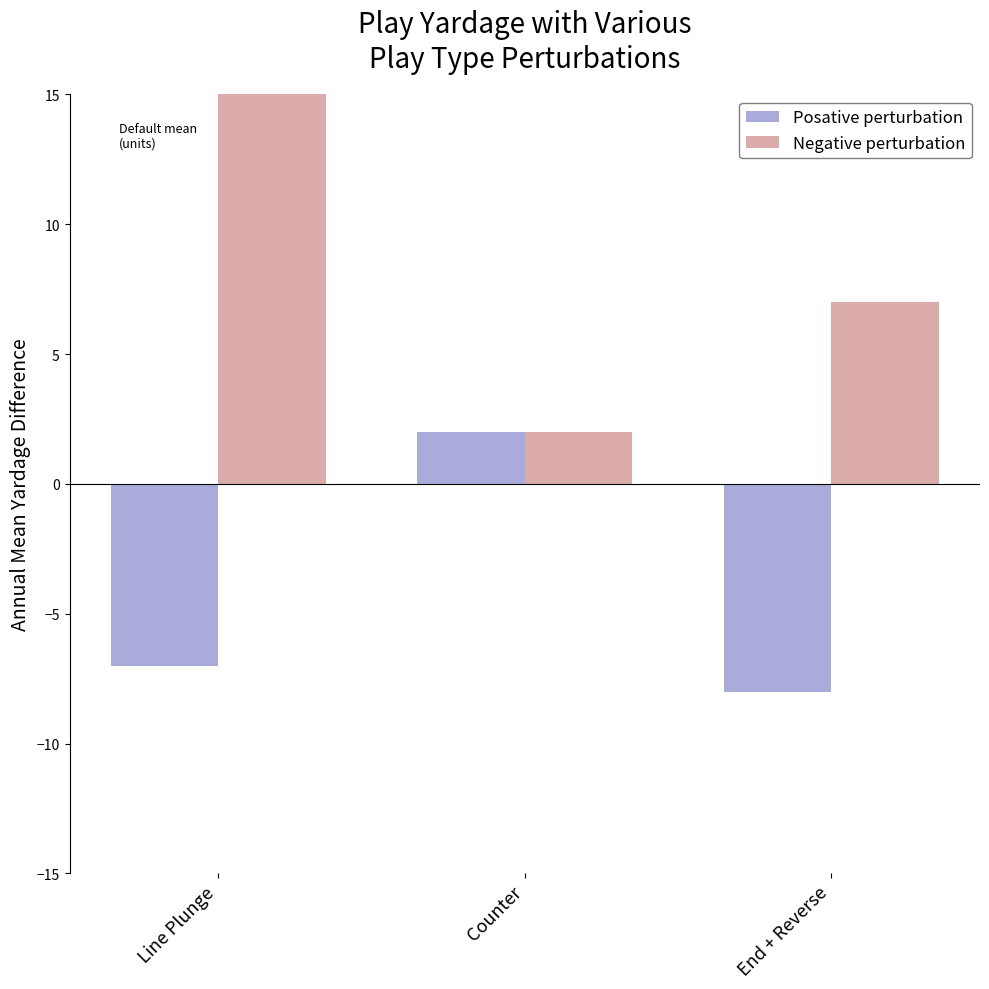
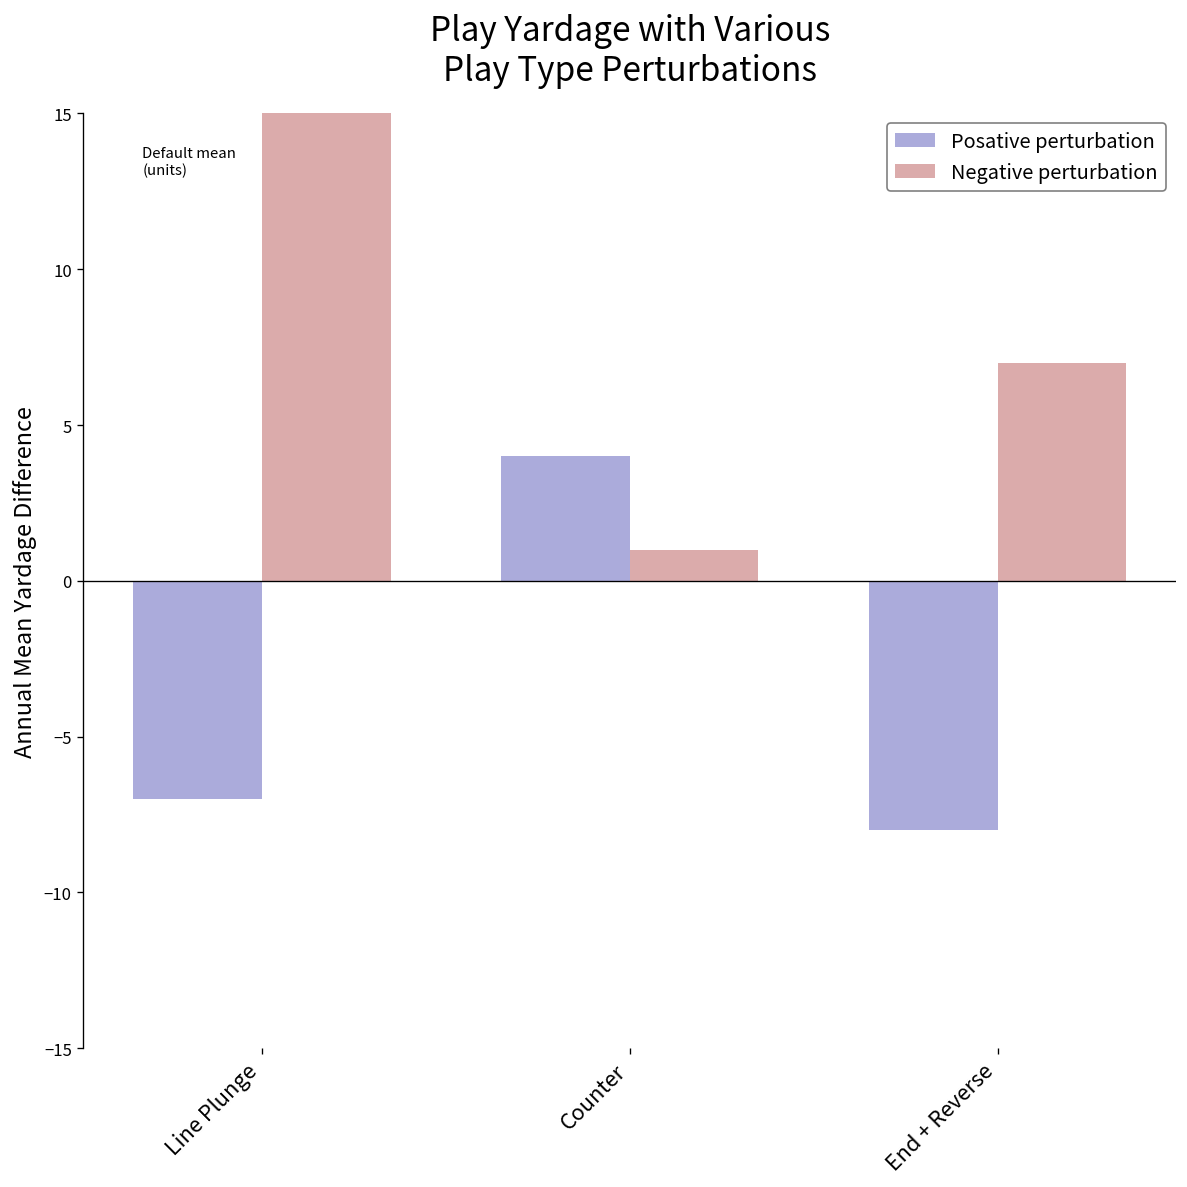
Posative perturbation, Counter: 2 -> 4
Negative perturbation, Counter: 2 -> 1
